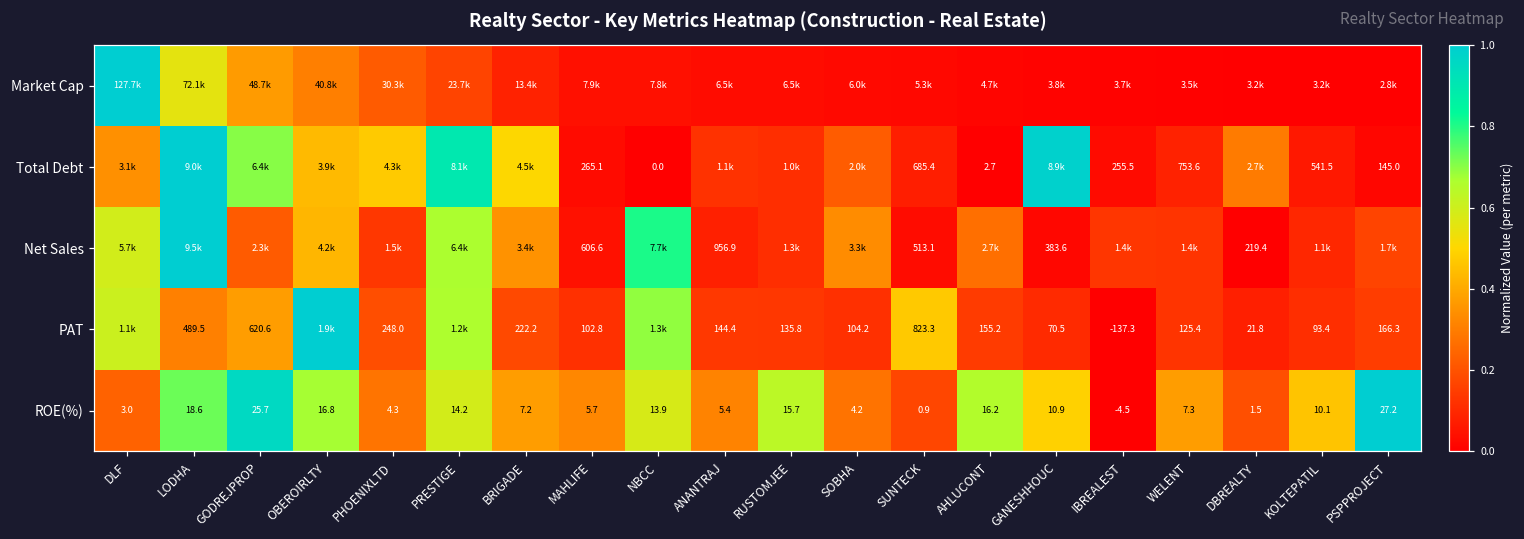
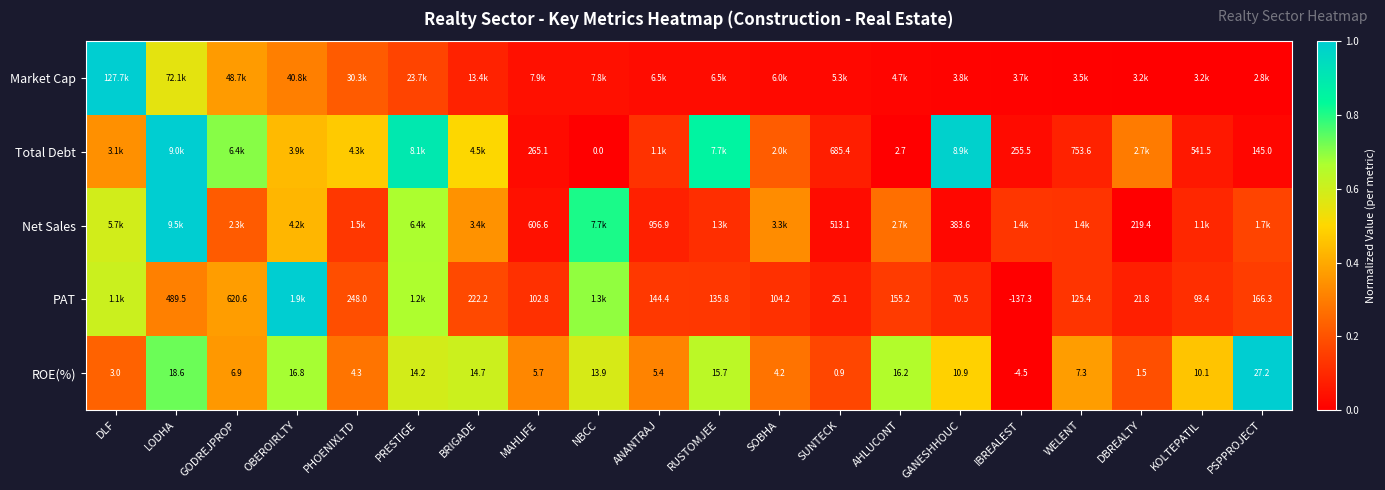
Total Debt, RUSTOMJEE: 1.0k -> 7.7k
PAT, SUNTECK: 823.3 -> 25.1
ROE(%), GODREJPROP: 25.7 -> 6.9
ROE(%), BRIGADE: 7.2 -> 14.7
